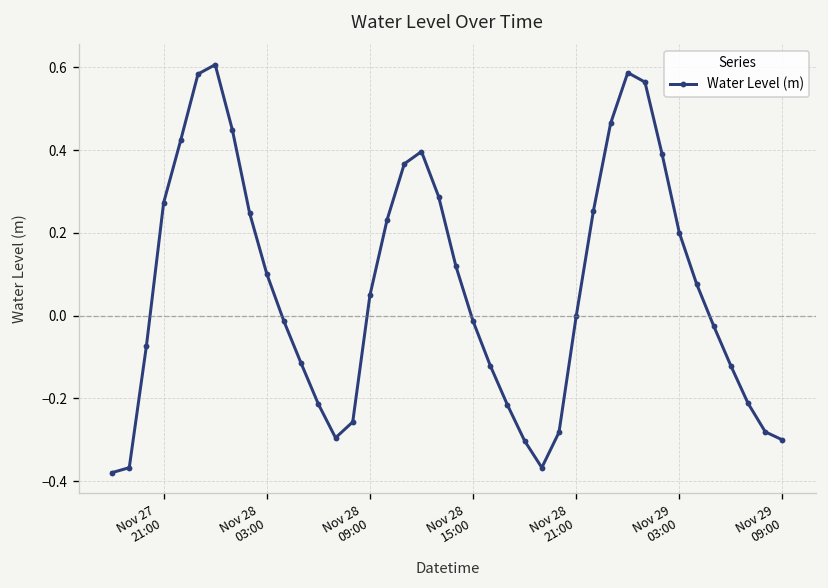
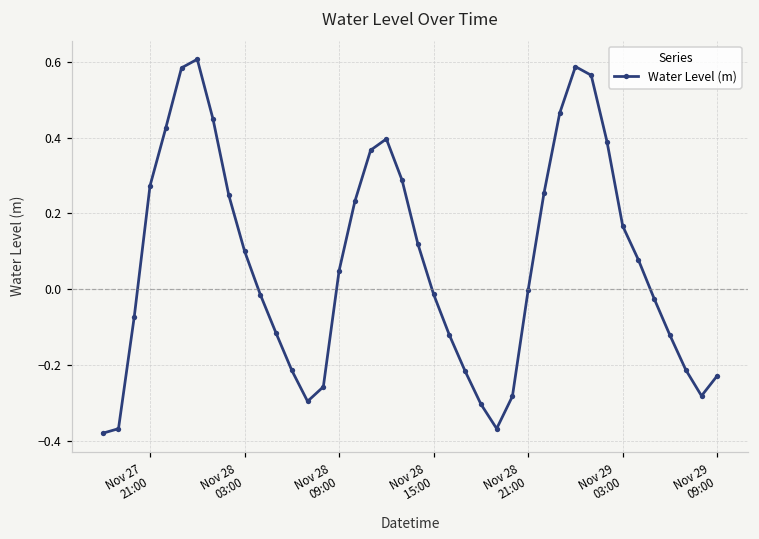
Nov 29 03:00: 0.20 -> 0.17
Nov 29 09:00: -0.30 -> -0.23
